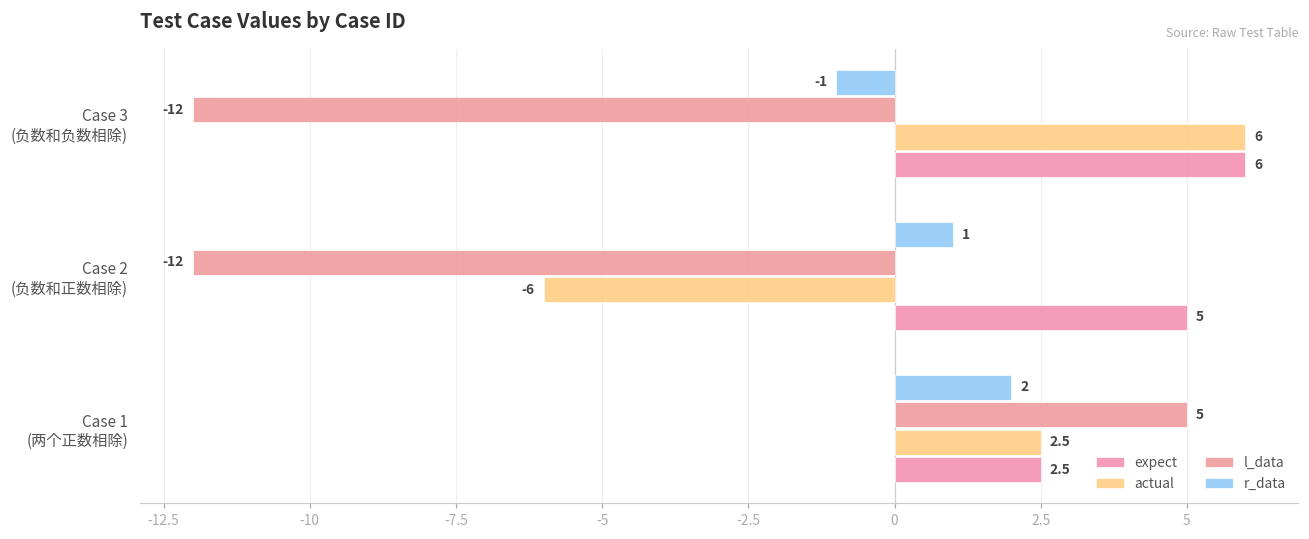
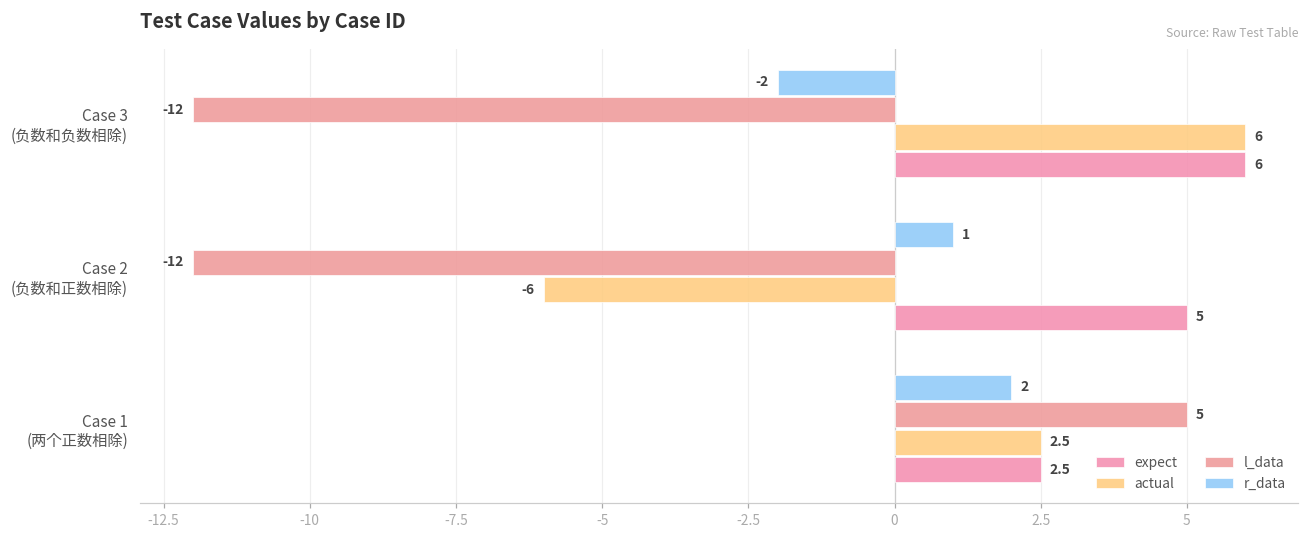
r_data, Case 3 (负数和负数相除): -1 -> -2
